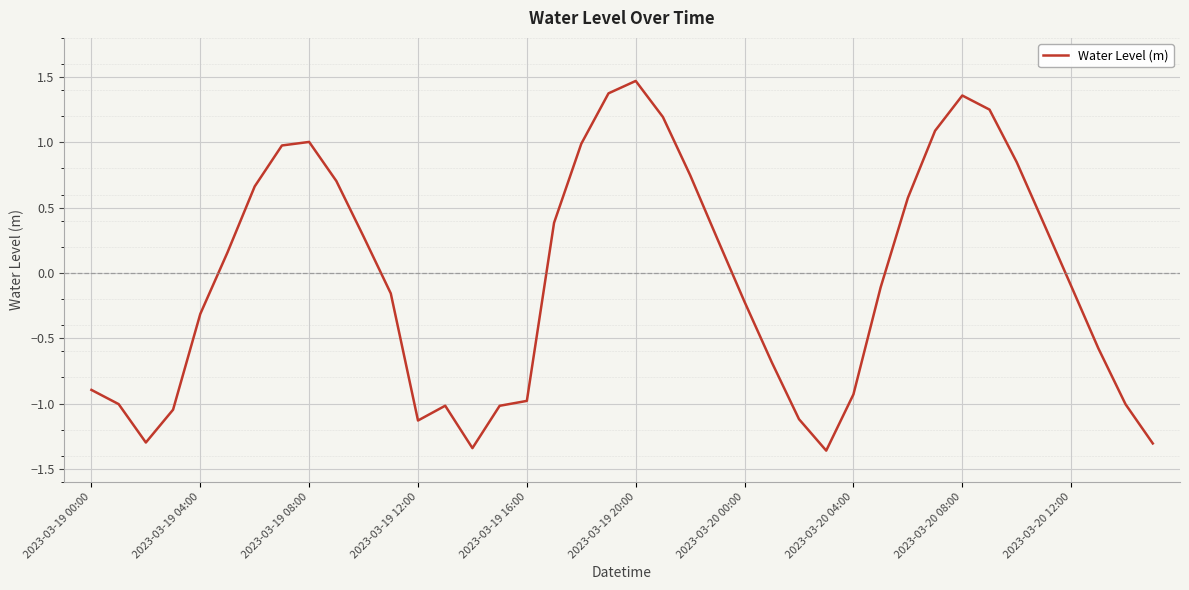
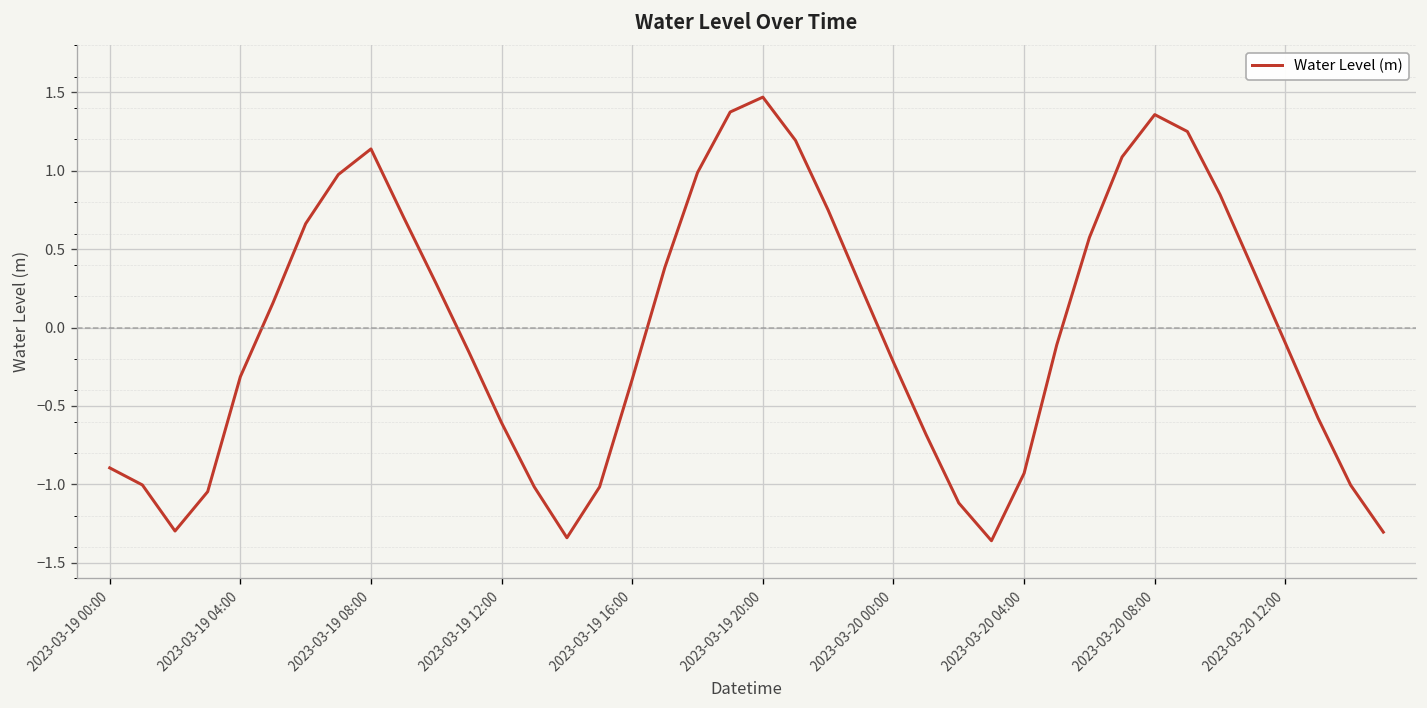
2023-03-19 08:00: 1.00 -> 1.14
2023-03-19 12:00: -1.13 -> -0.61
2023-03-19 16:00: -0.98 -> -0.33
